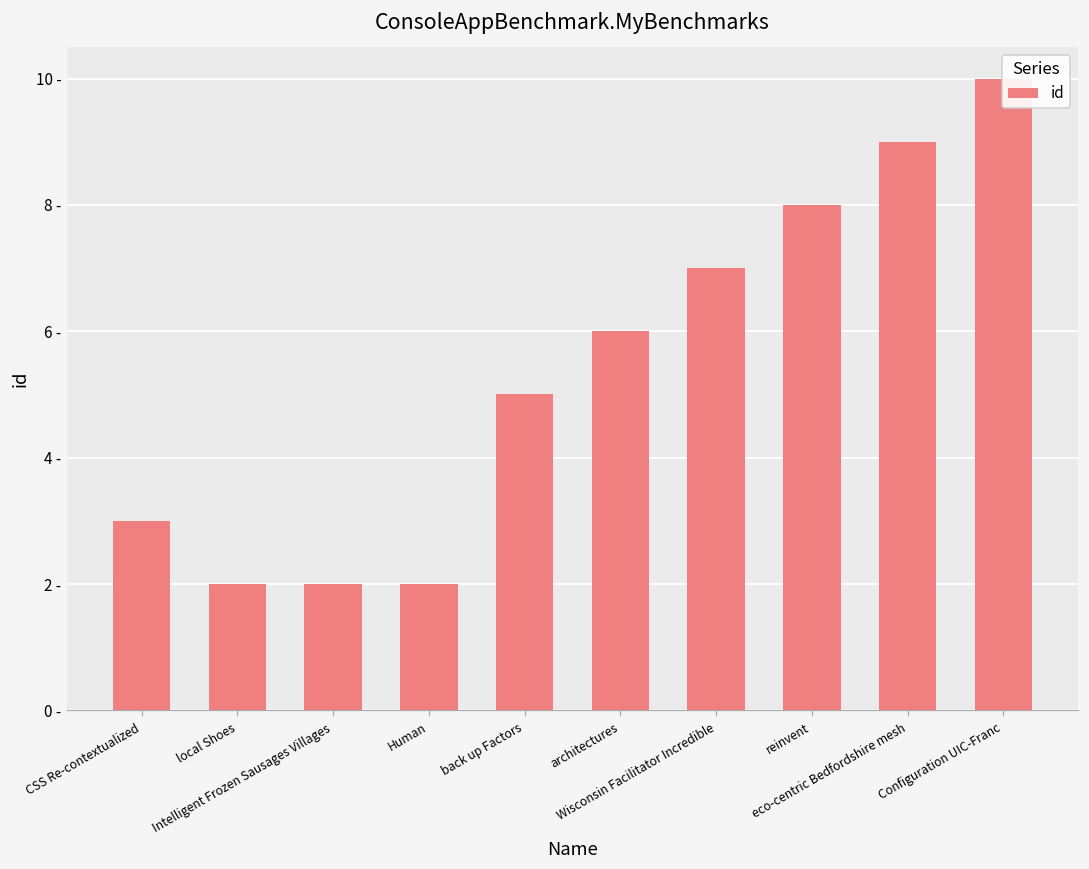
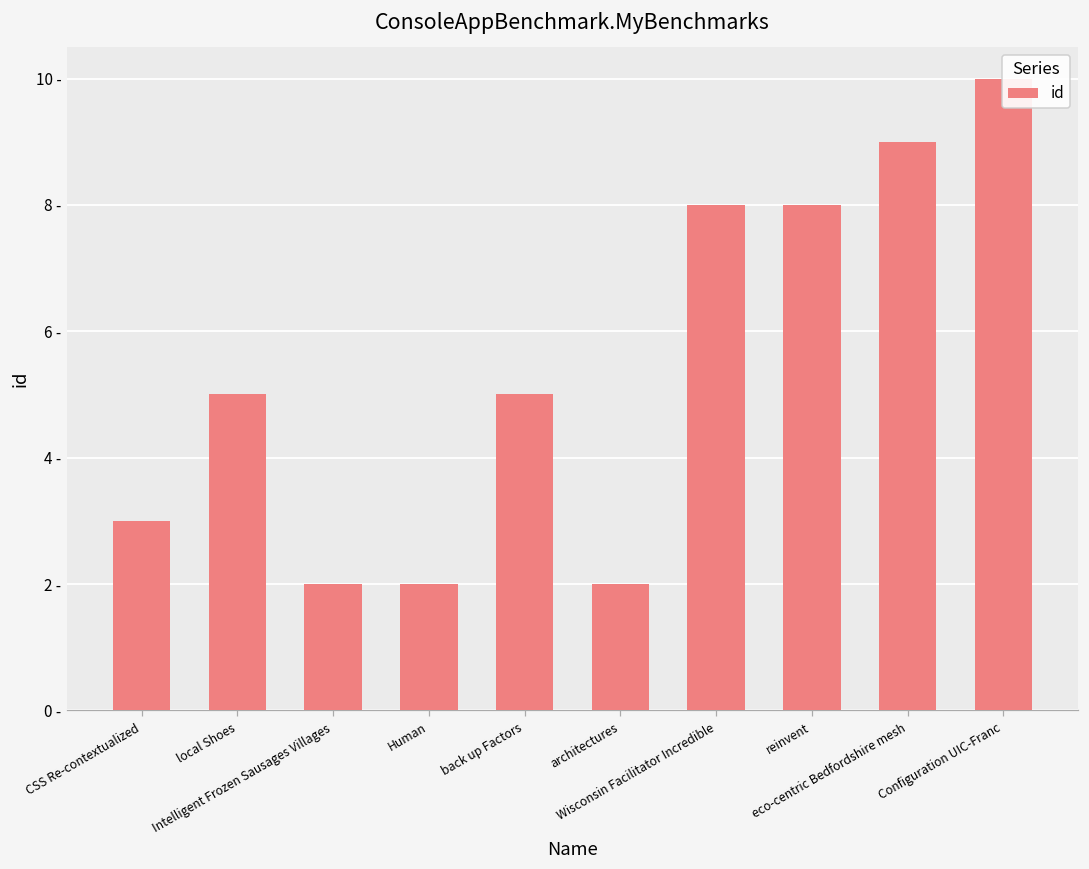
local Shoes: 2 - -> 5 -
architectures: 6 - -> 2 -
Wisconsin Facilitator Incredible: 7 - -> 8 -
